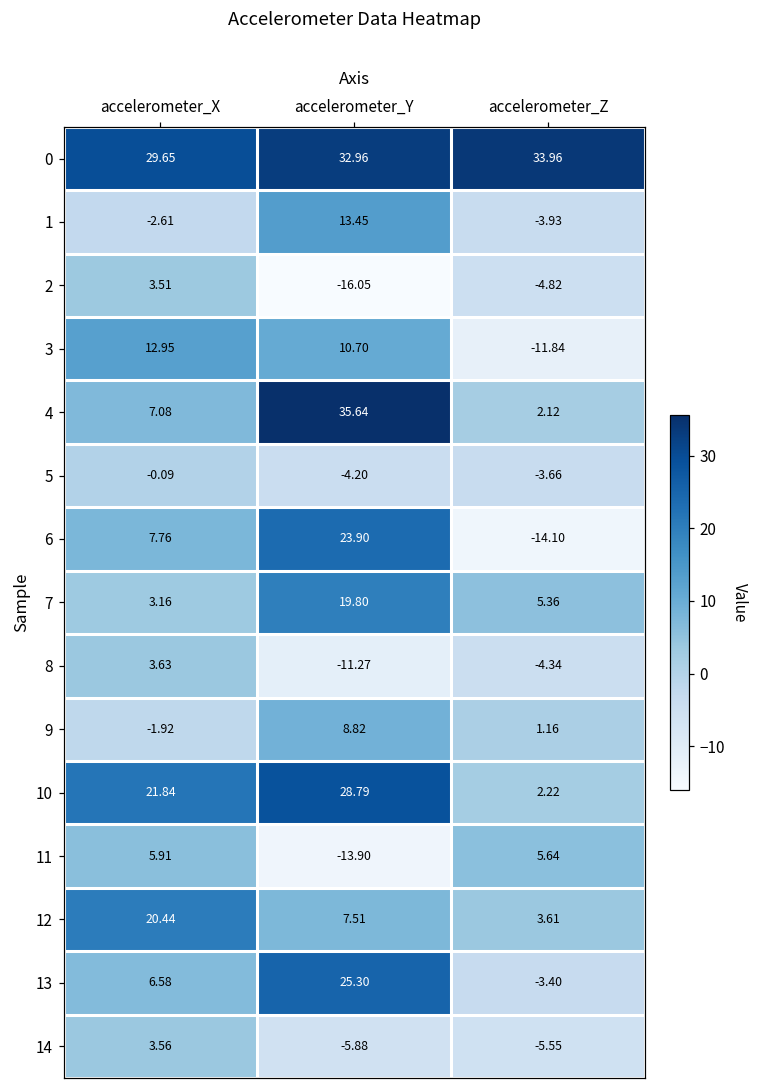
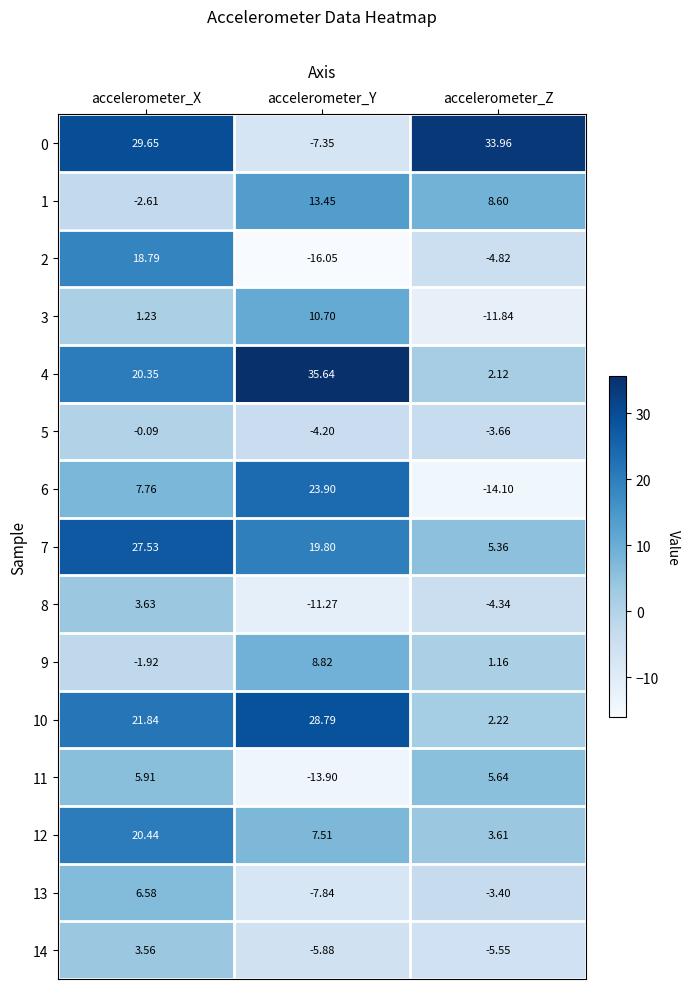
0, accelerometer_Y: 32.96 -> -7.35
1, accelerometer_Z: -3.93 -> 8.60
2, accelerometer_X: 3.51 -> 18.79
3, accelerometer_X: 12.95 -> 1.23
4, accelerometer_X: 7.08 -> 20.35
7, accelerometer_X: 3.16 -> 27.53
13, accelerometer_Y: 25.30 -> -7.84
